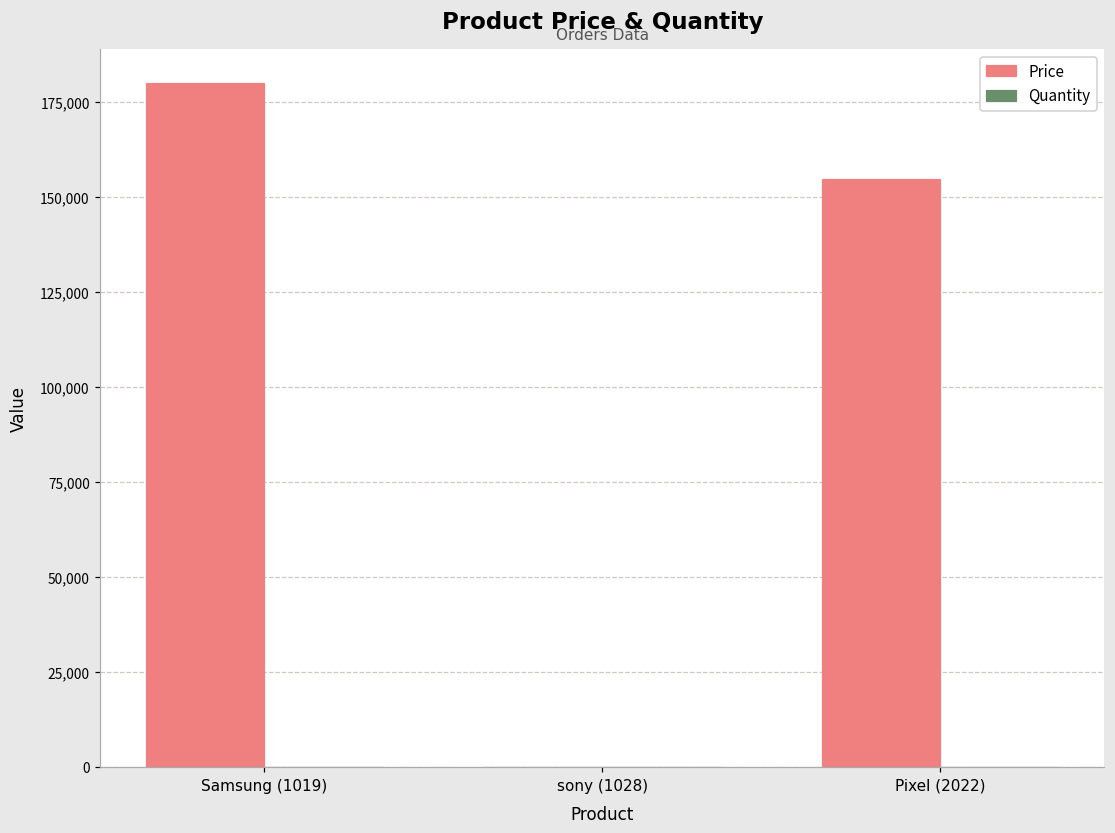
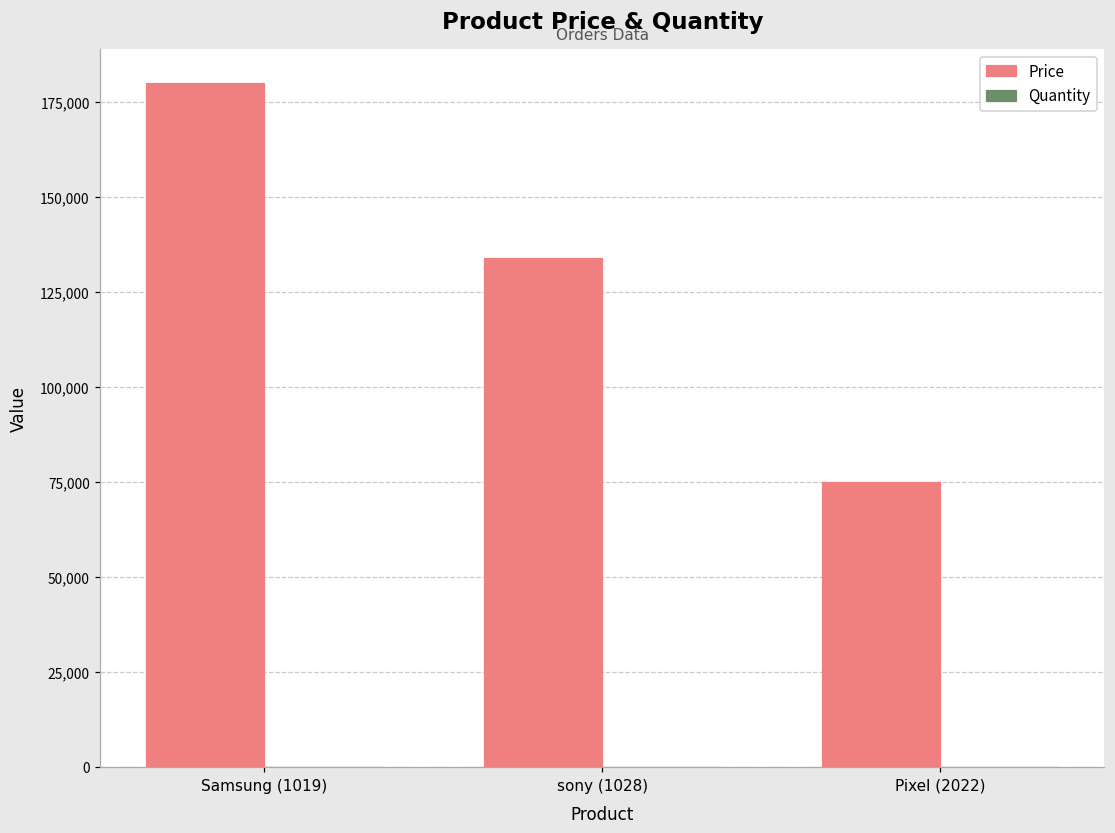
Price, sony (1028): 0 -> 134,000
Price, Pixel (2022): 155,000 -> 75,000
